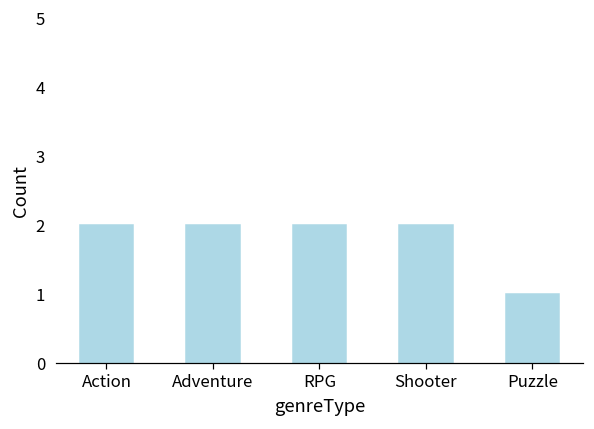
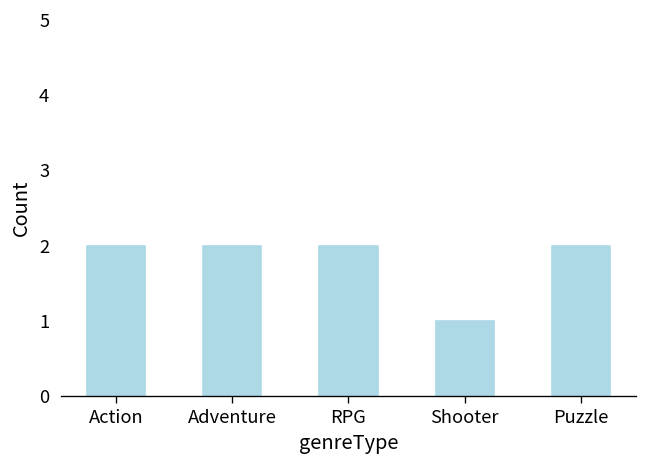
Shooter: 2 -> 1
Puzzle: 1 -> 2
